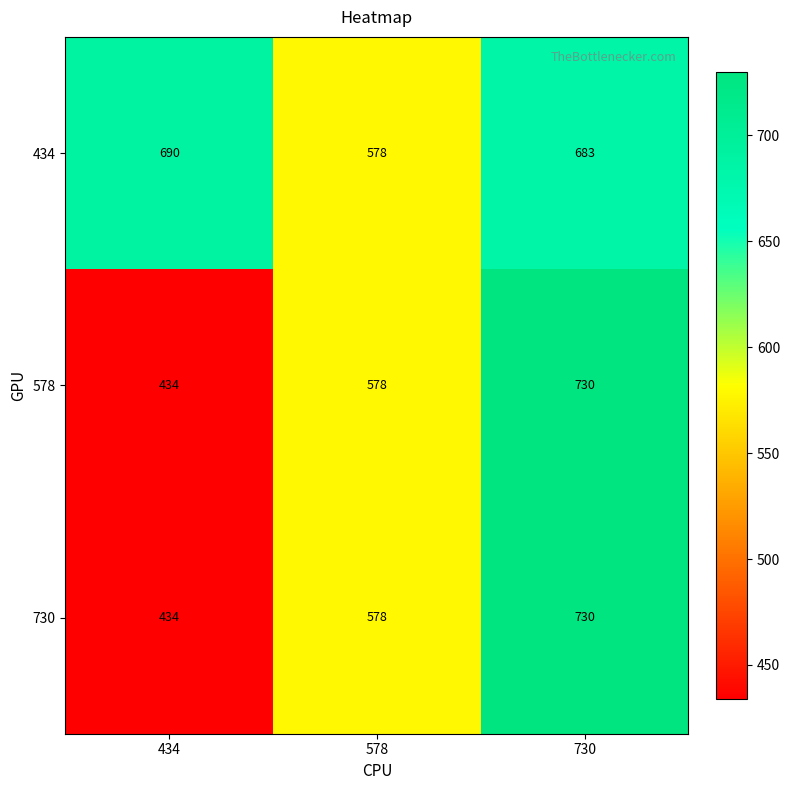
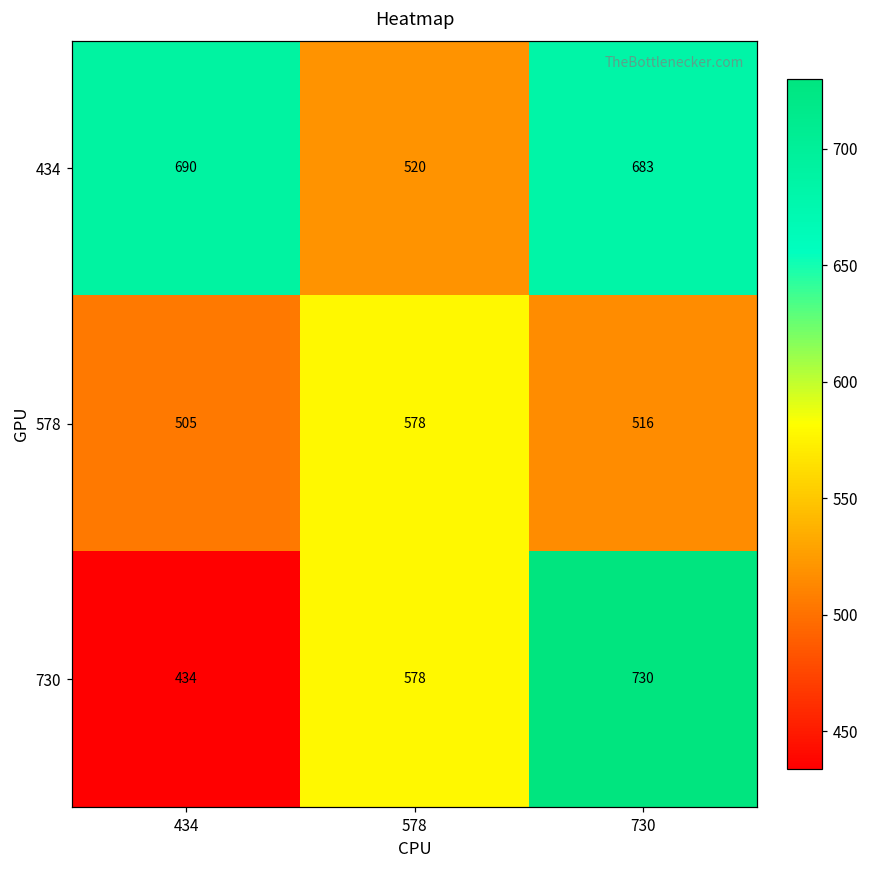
434, 578: 578 -> 520
578, 434: 434 -> 505
578, 730: 730 -> 516
